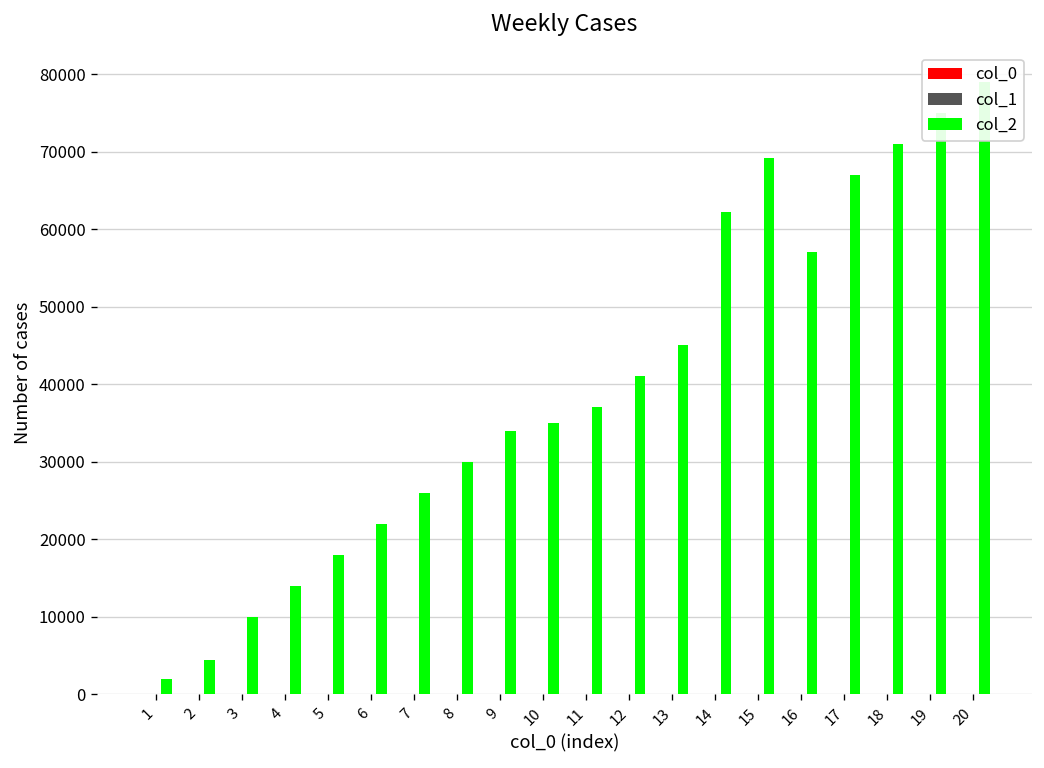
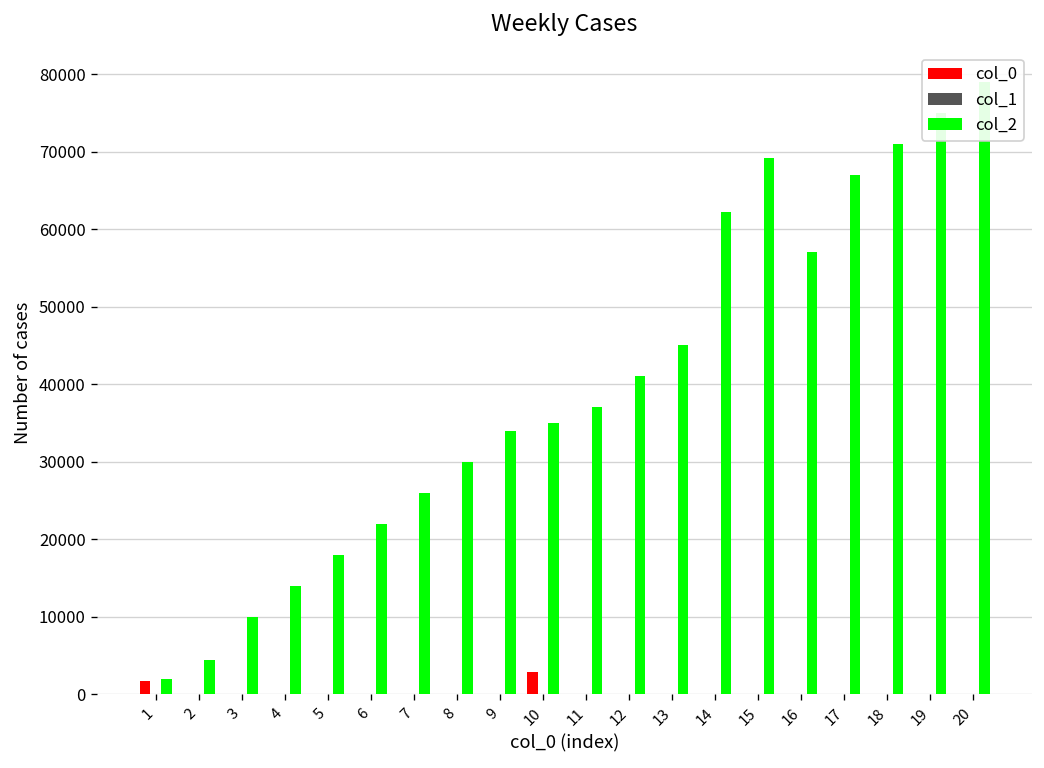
col_0, 1: 0 -> 2000
col_0, 10: 0 -> 3000
